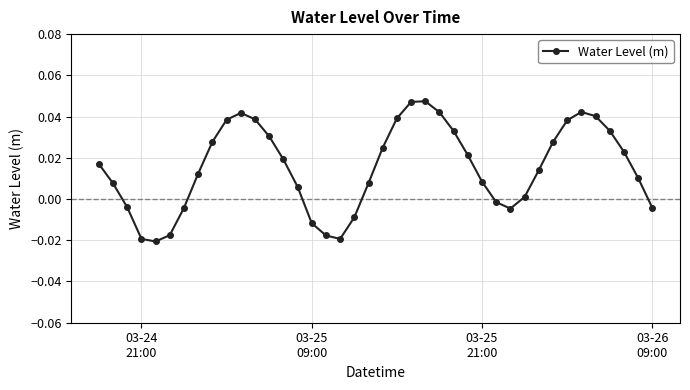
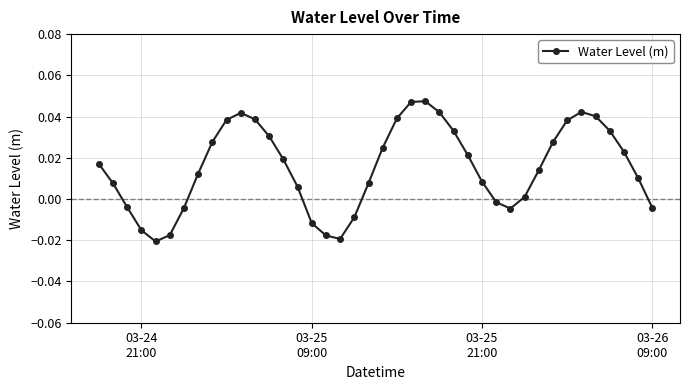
03-24 21:00: -0.019 -> -0.015
